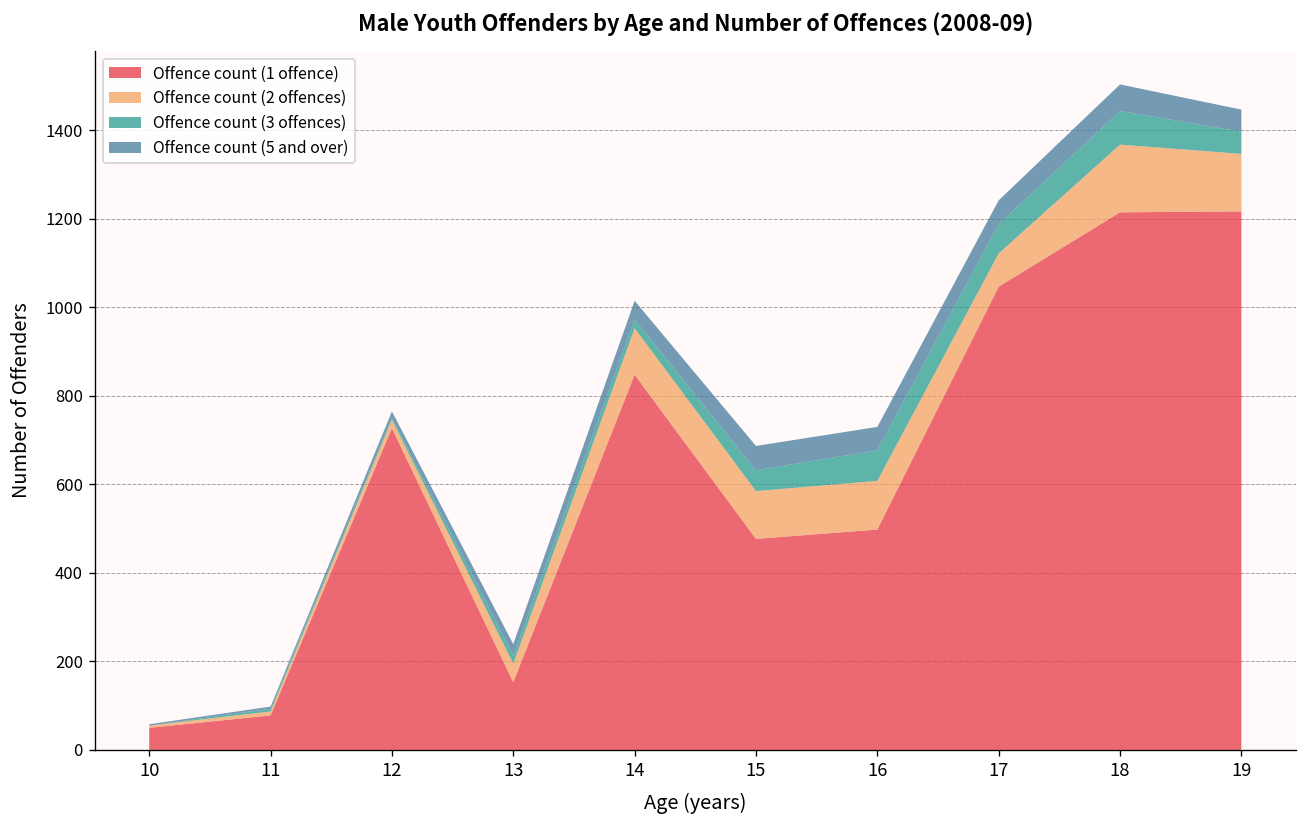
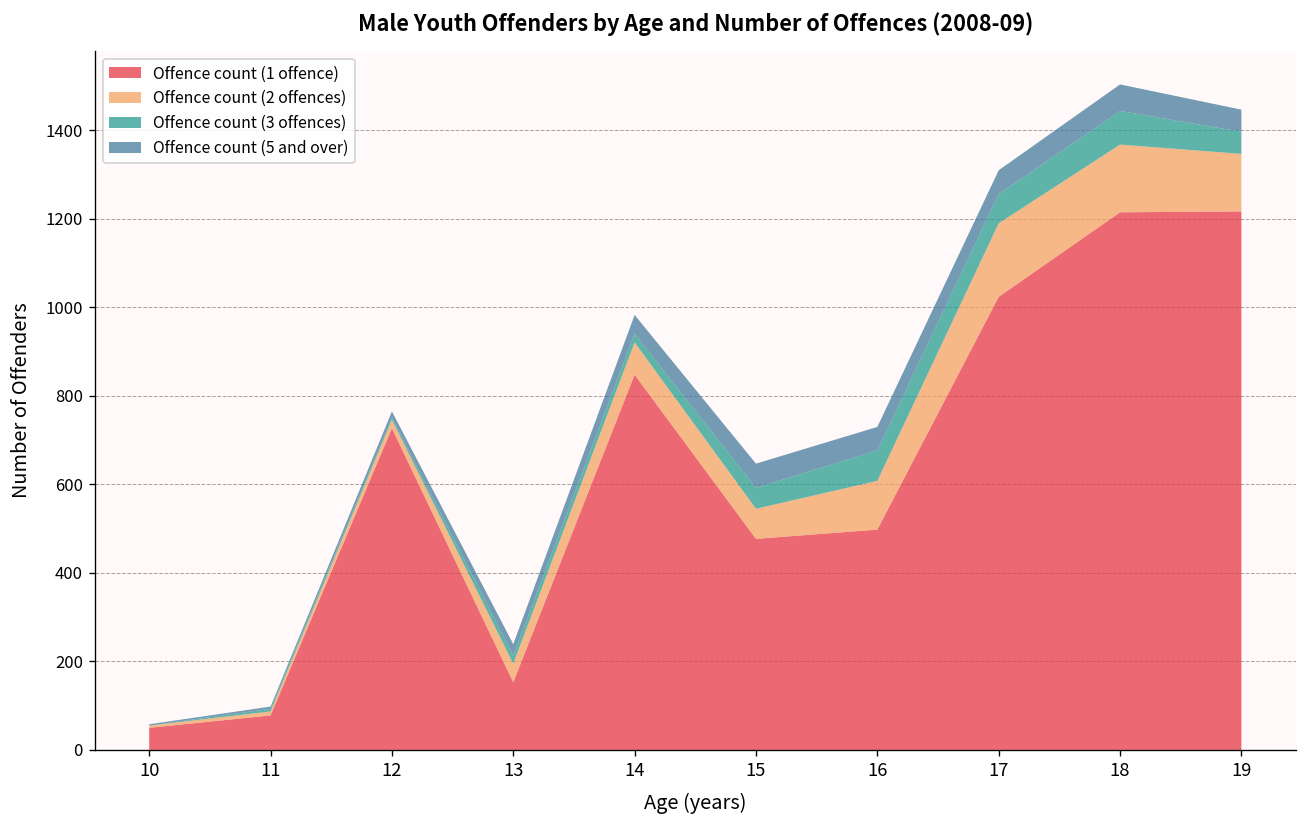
Offence count (2 offences), 14: 110 -> 70
Offence count (2 offences), 15: 110 -> 70
Offence count (1 offence), 17: 1050 -> 1020
Offence count (2 offences), 17: 80 -> 170
